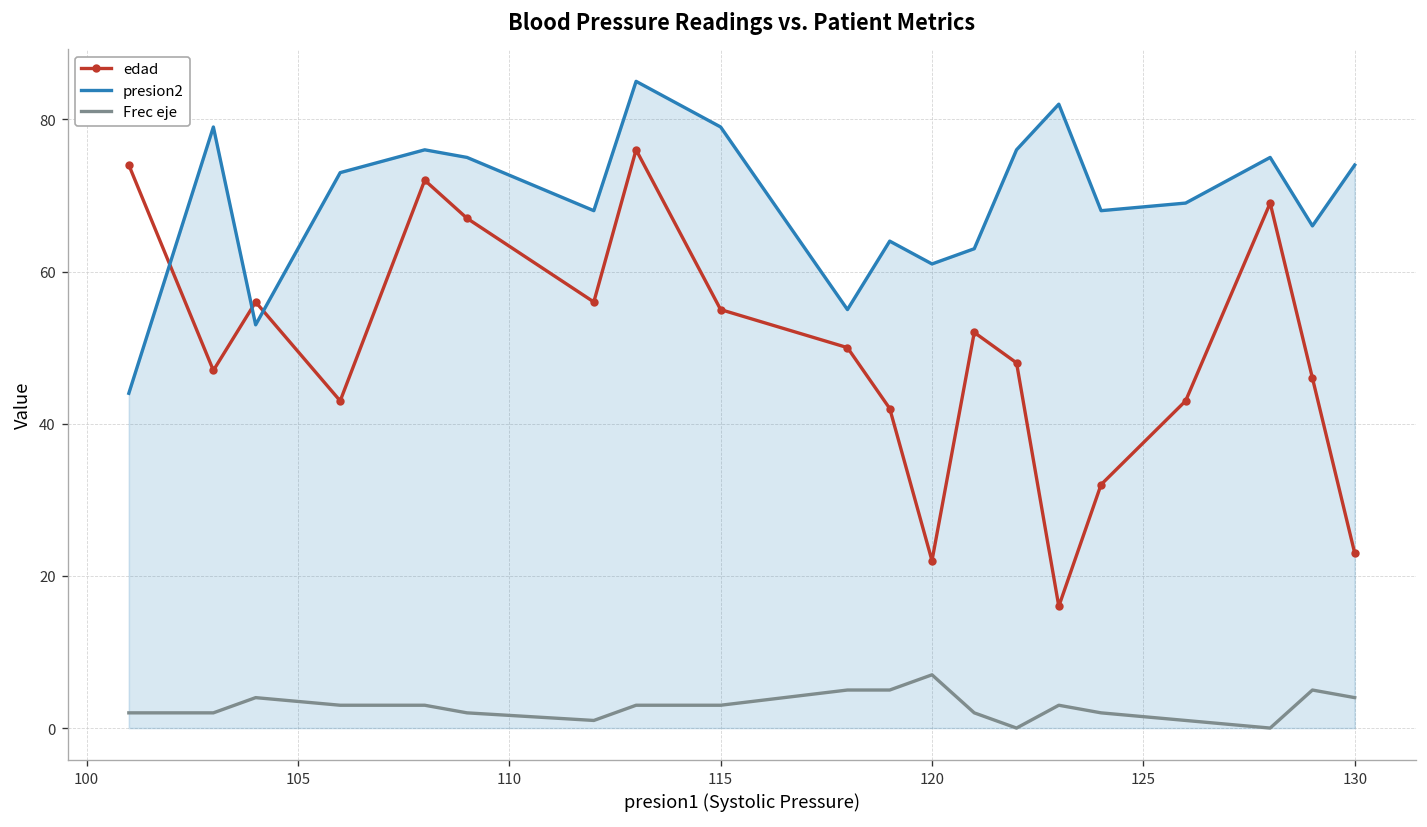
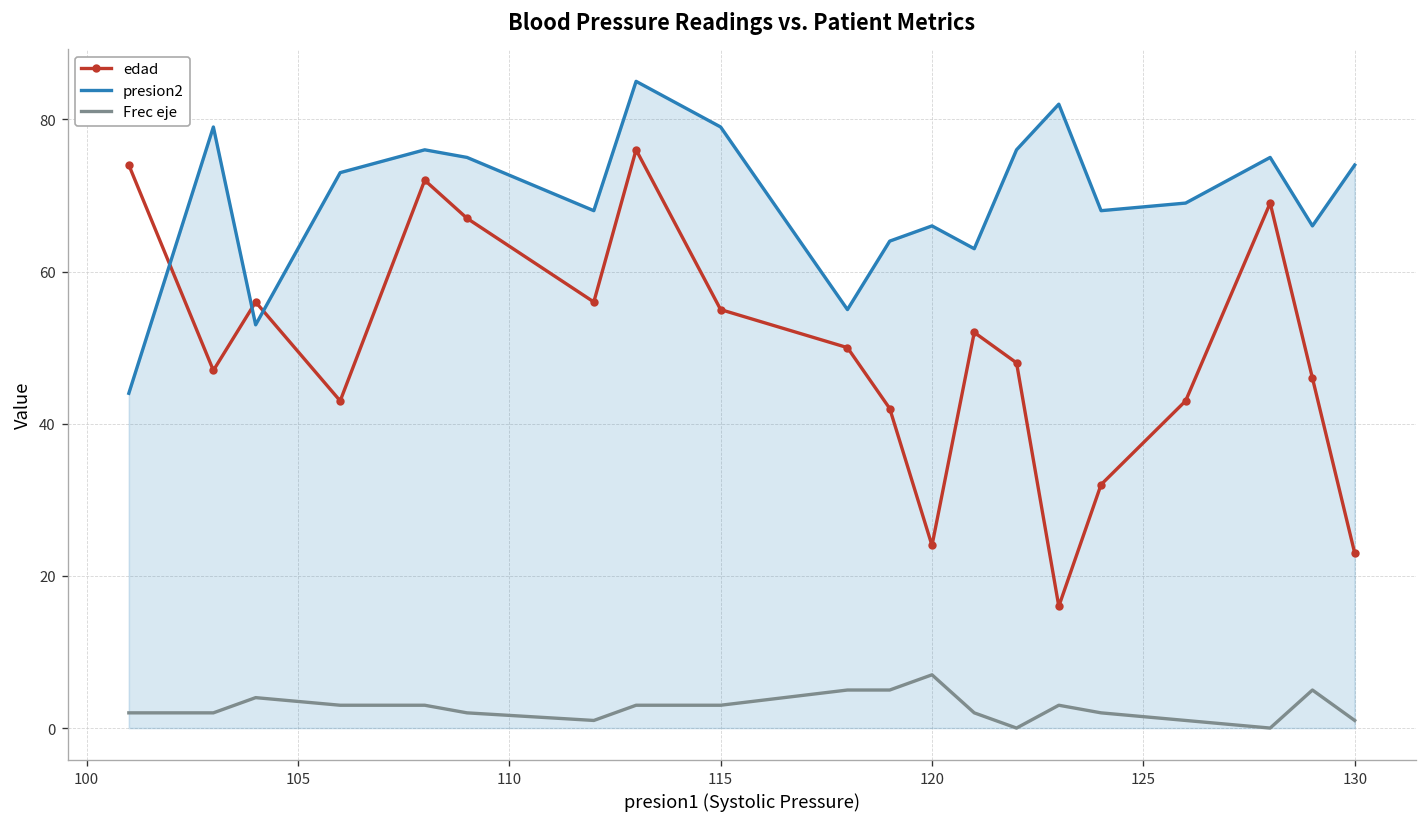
edad, 120: 22 -> 24
presion2, 120: 61 -> 66
Frec eje, 130: 4 -> 1
